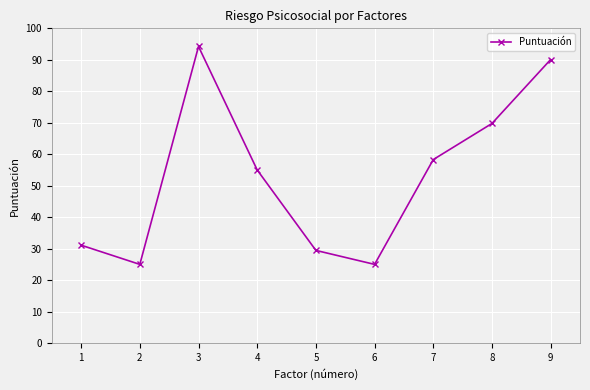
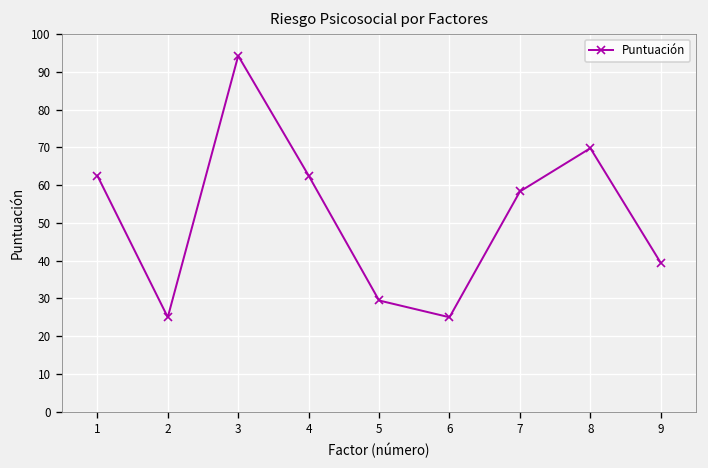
1: 31 -> 63
4: 55 -> 63
9: 90 -> 39
